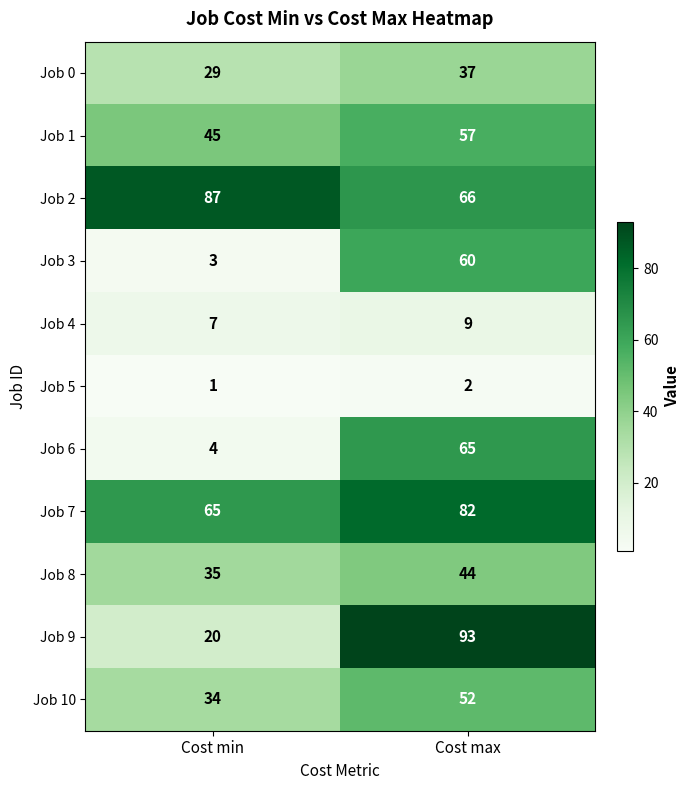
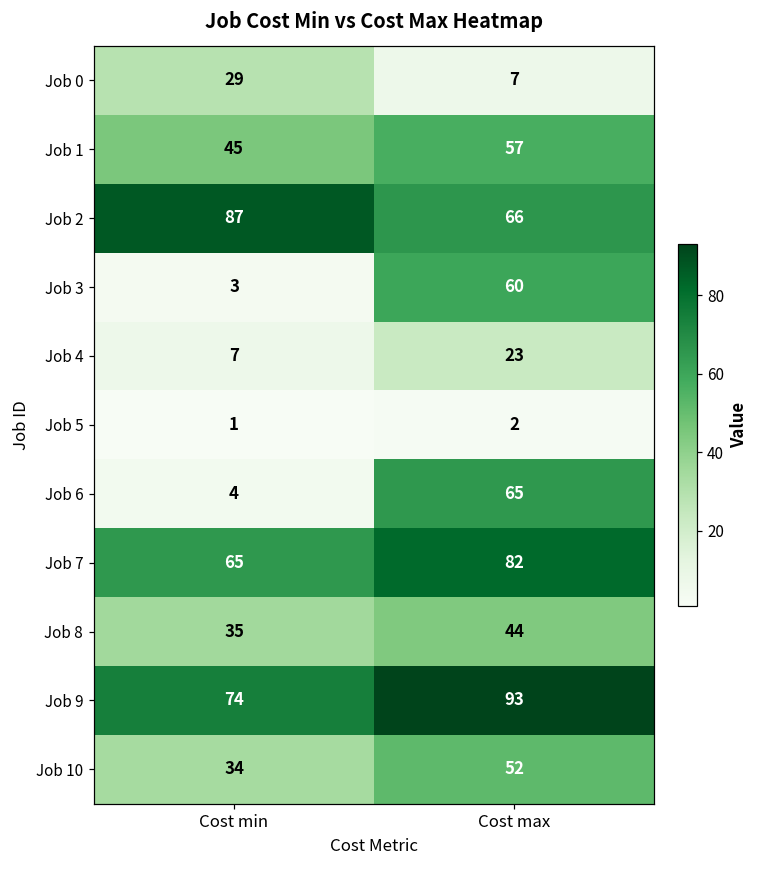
Job 0, Cost max: 37 -> 7
Job 4, Cost max: 9 -> 23
Job 9, Cost min: 20 -> 74
